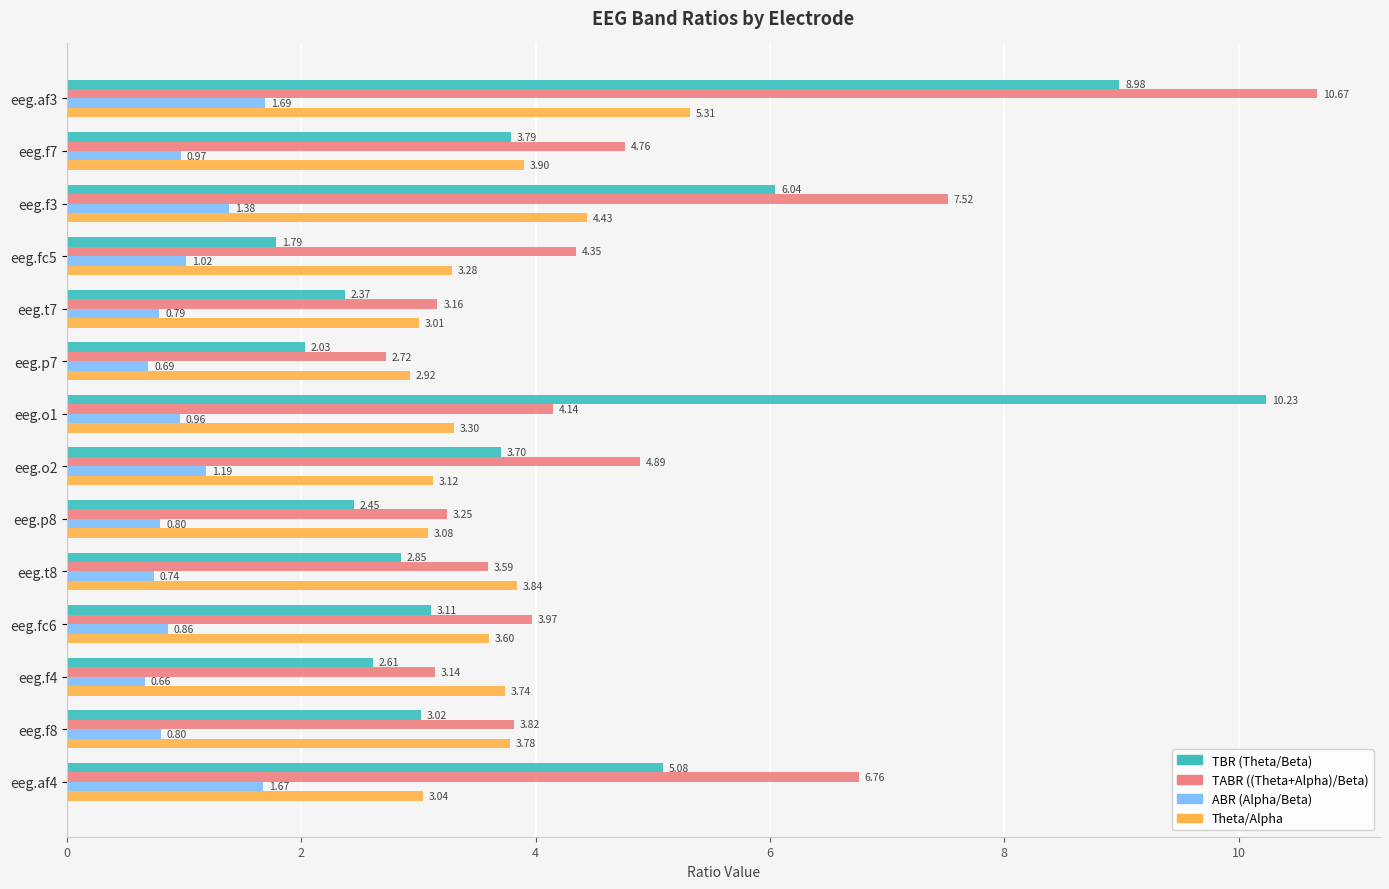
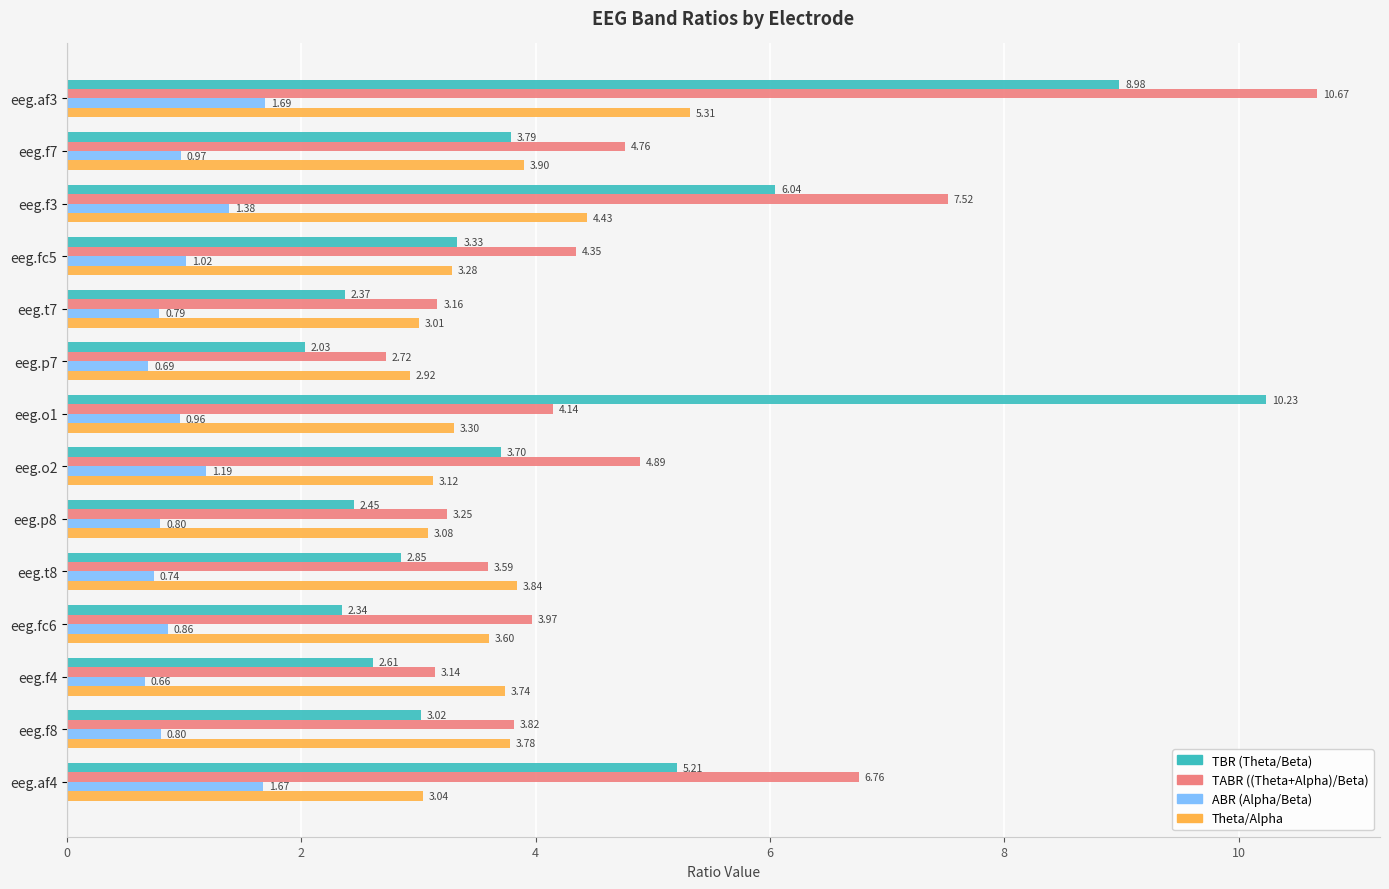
TBR (Theta/Beta), eeg.fc5: 1.79 -> 3.33
TBR (Theta/Beta), eeg.fc6: 3.11 -> 2.34
TBR (Theta/Beta), eeg.af4: 5.08 -> 5.21
